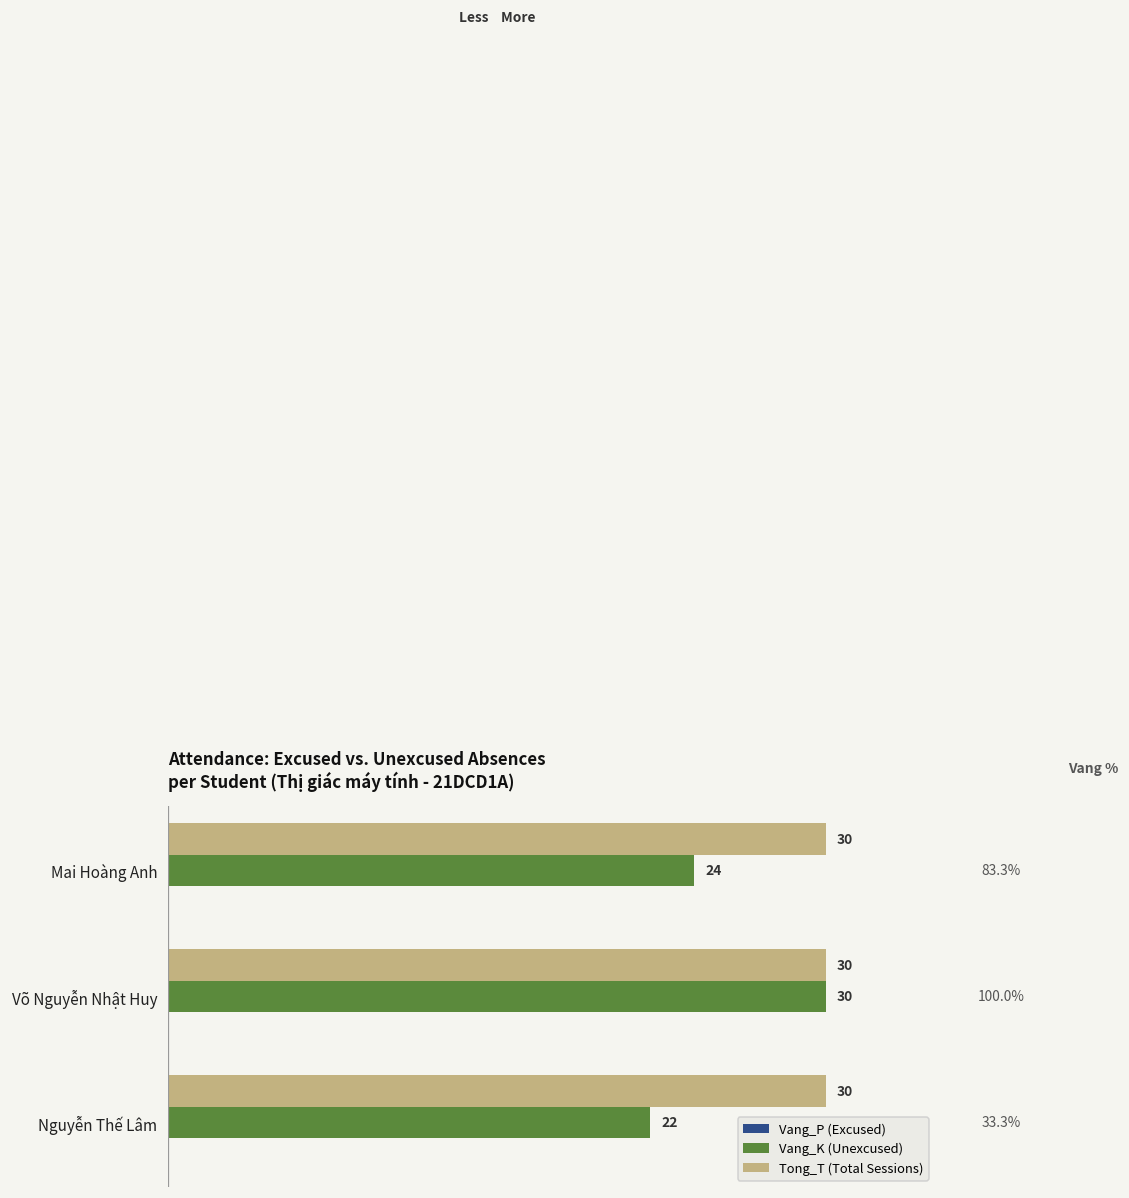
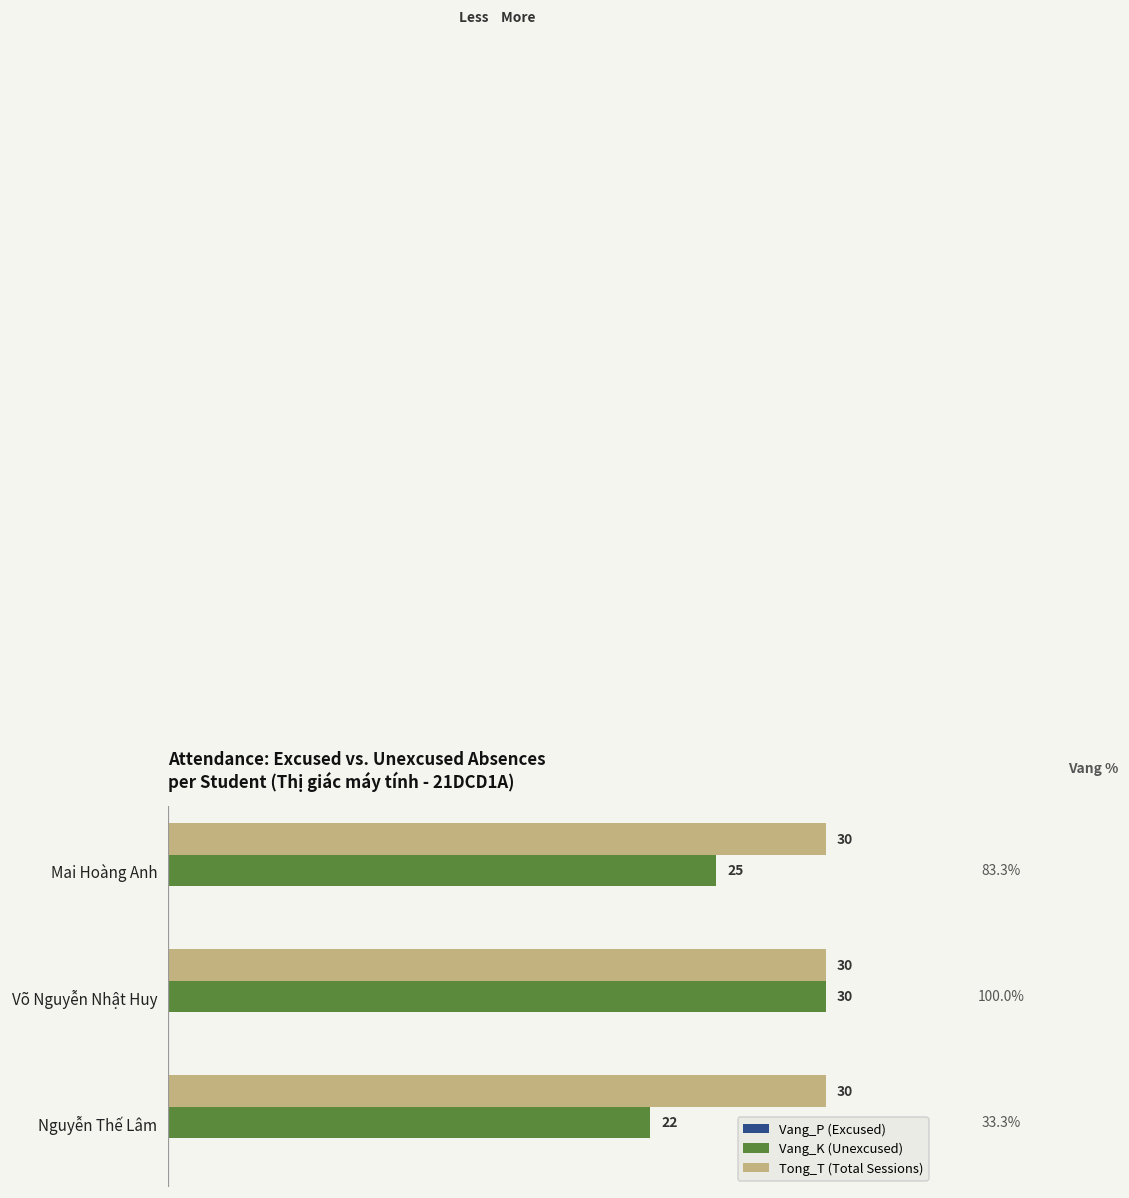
Vang_K (Unexcused), Mai Hoàng Anh: 24 -> 25
